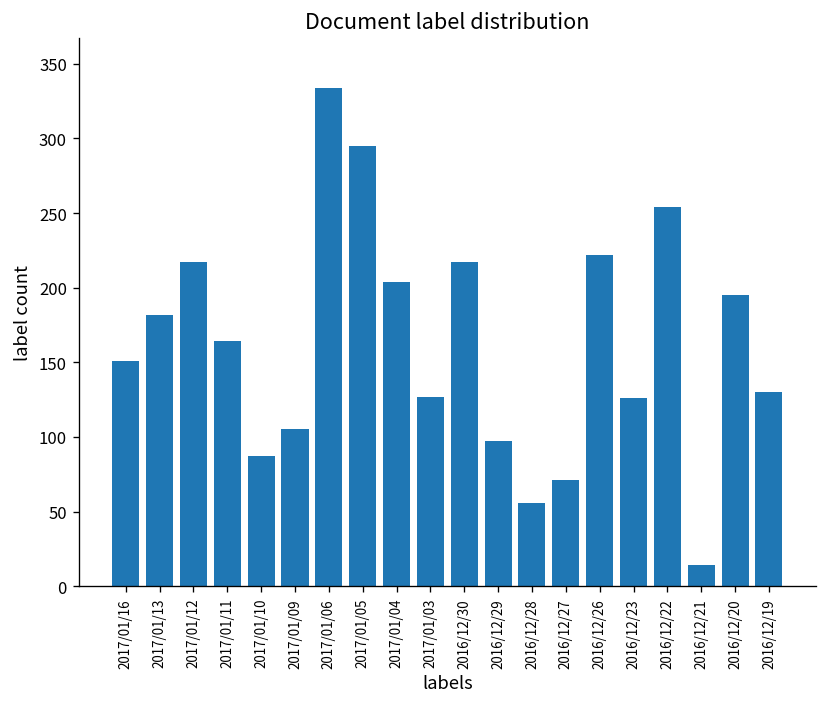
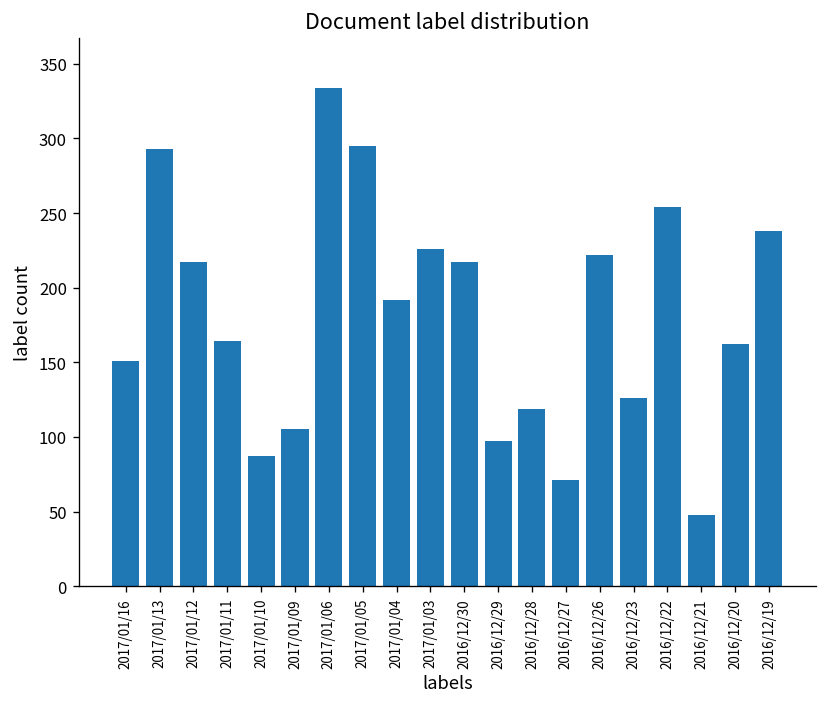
2017/01/13: 182 -> 293
2017/01/04: 204 -> 192
2017/01/03: 127 -> 226
2016/12/28: 56 -> 119
2016/12/21: 14 -> 48
2016/12/20: 195 -> 162
2016/12/19: 130 -> 238
